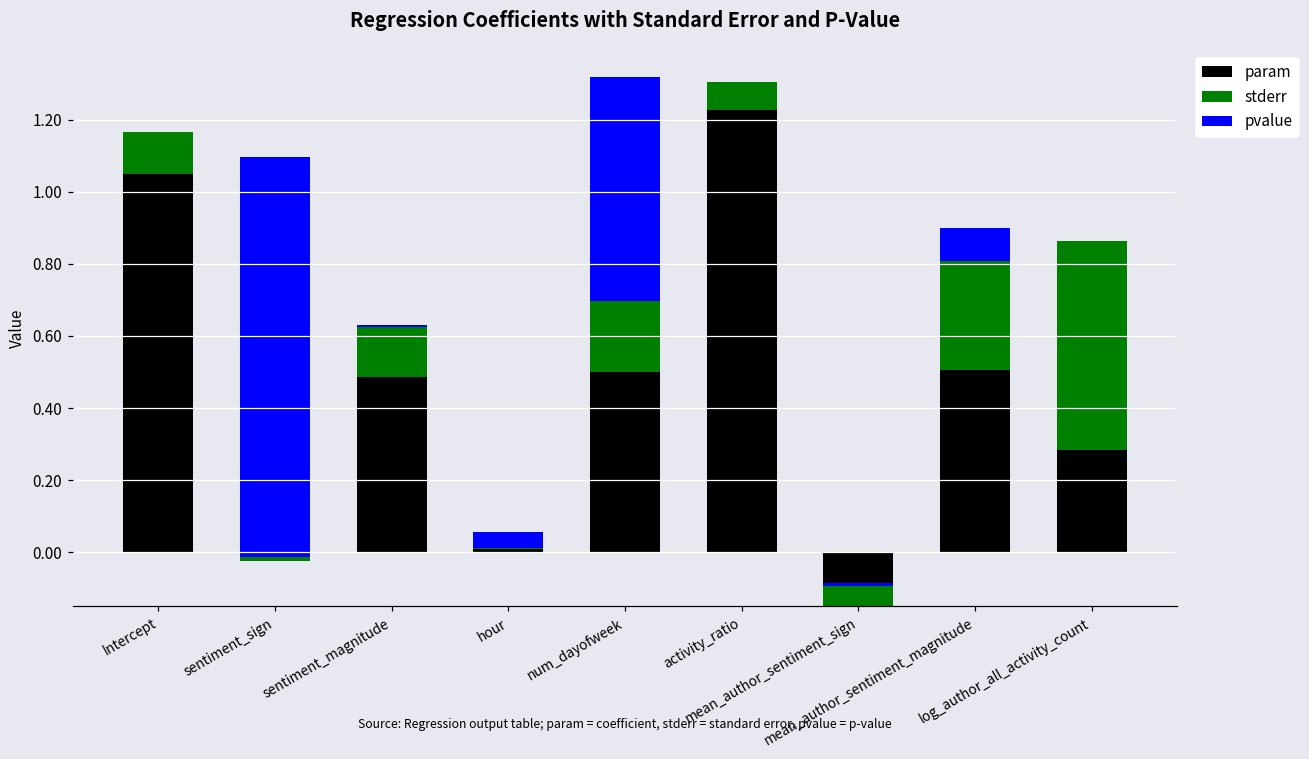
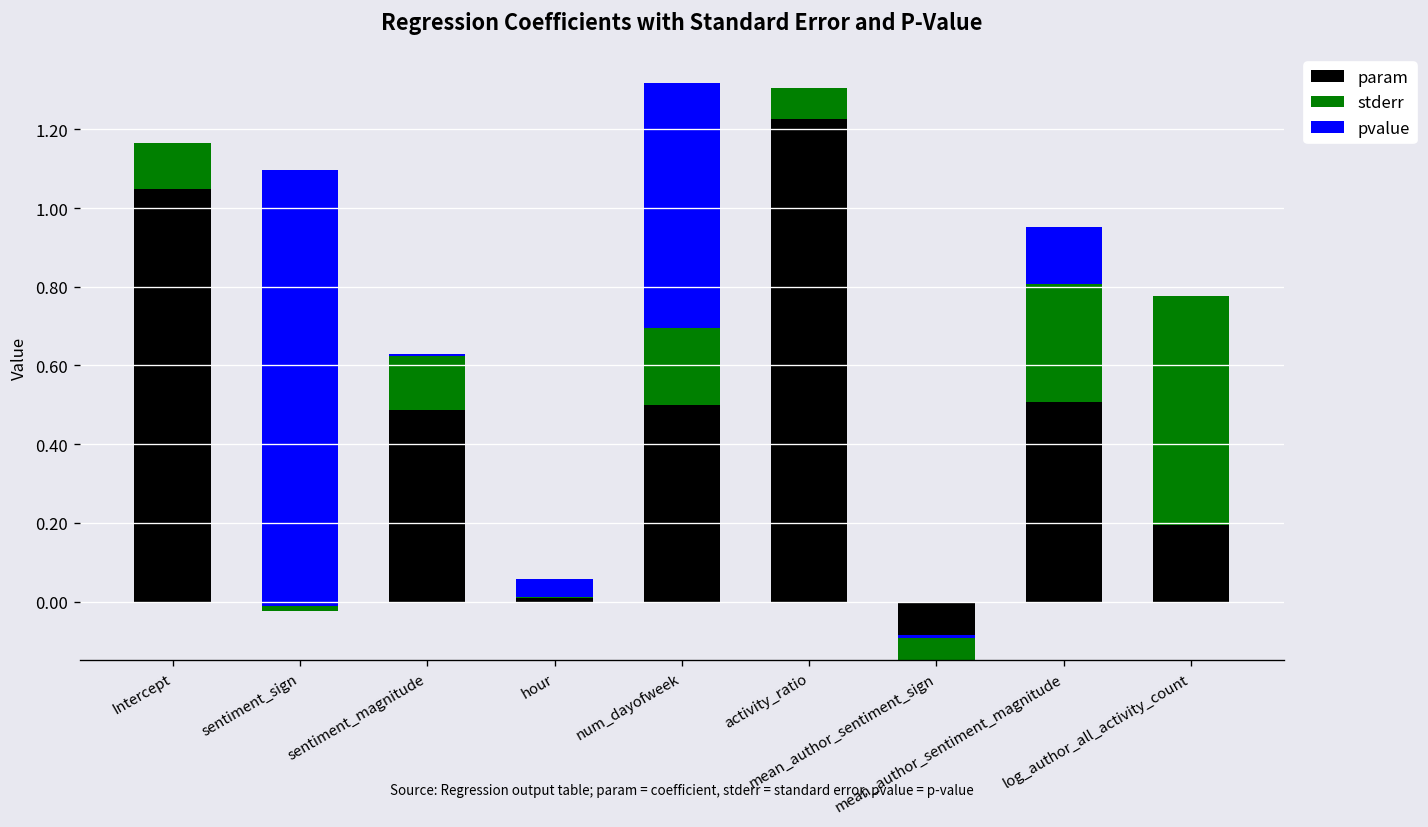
pvalue, mean_author_sentiment_magnitude: 0.09 -> 0.14
param, log_author_all_activity_count: 0.28 -> 0.20
